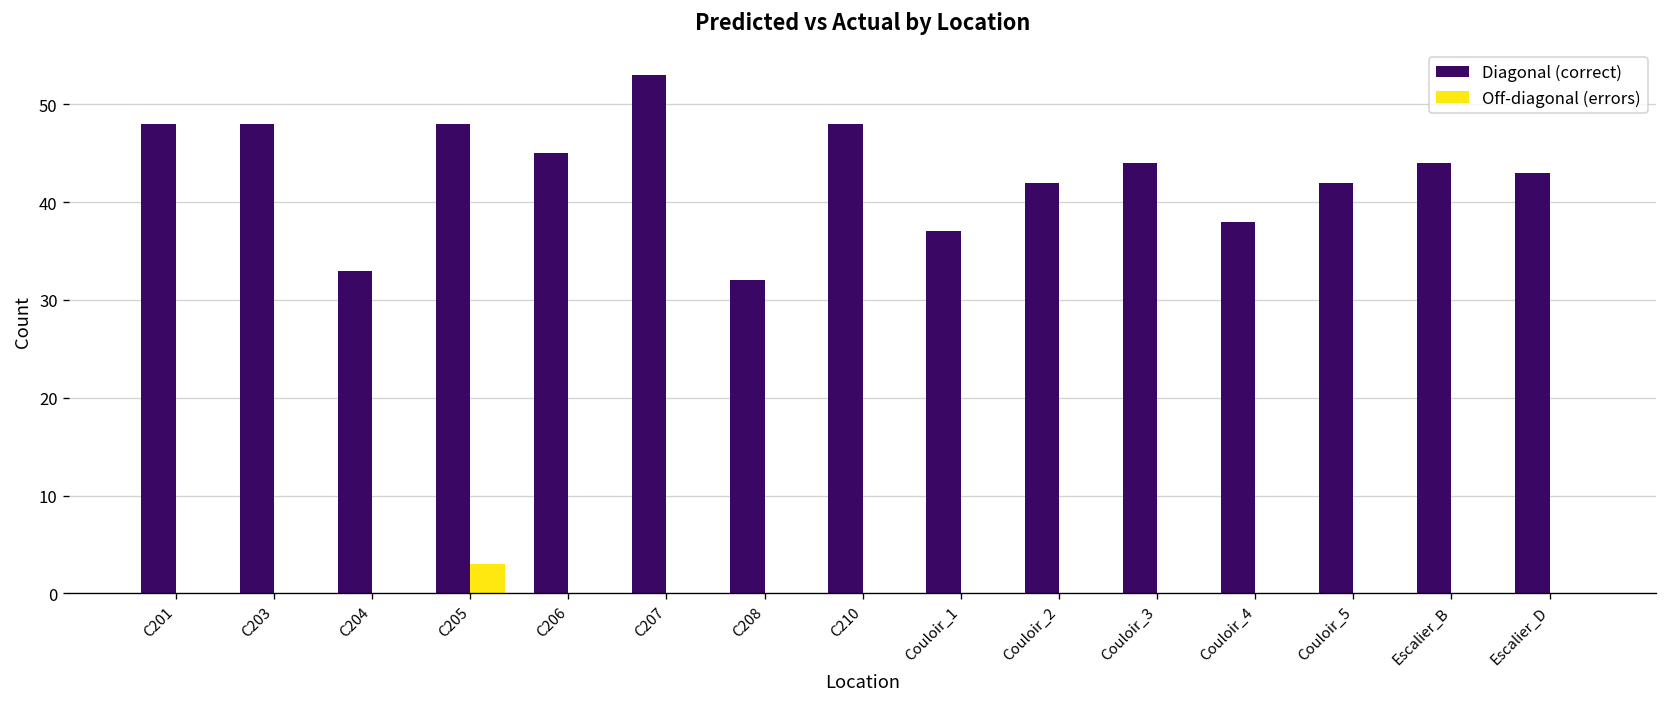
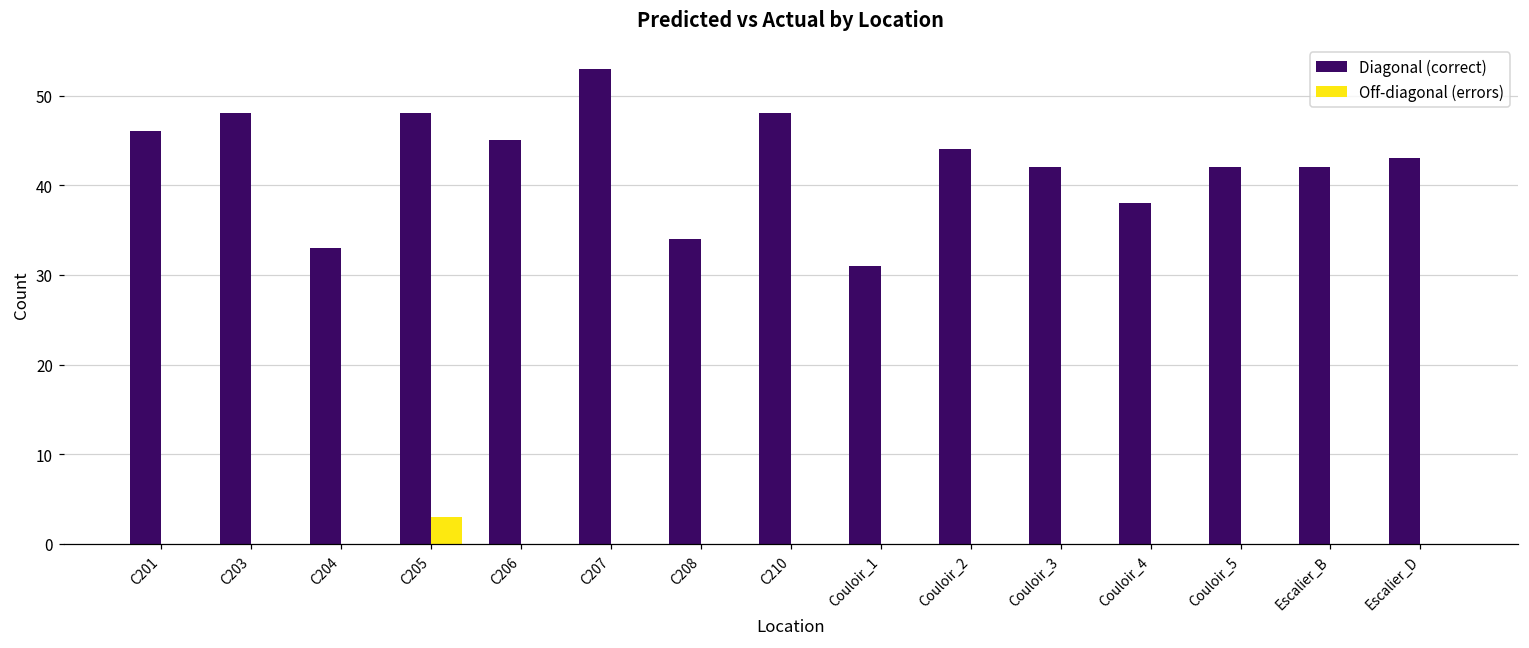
Diagonal (correct), C201: 48 -> 46
Diagonal (correct), C208: 32 -> 34
Diagonal (correct), Couloir_1: 37 -> 31
Diagonal (correct), Couloir_2: 42 -> 44
Diagonal (correct), Couloir_3: 44 -> 42
Diagonal (correct), Escalier_B: 44 -> 42
